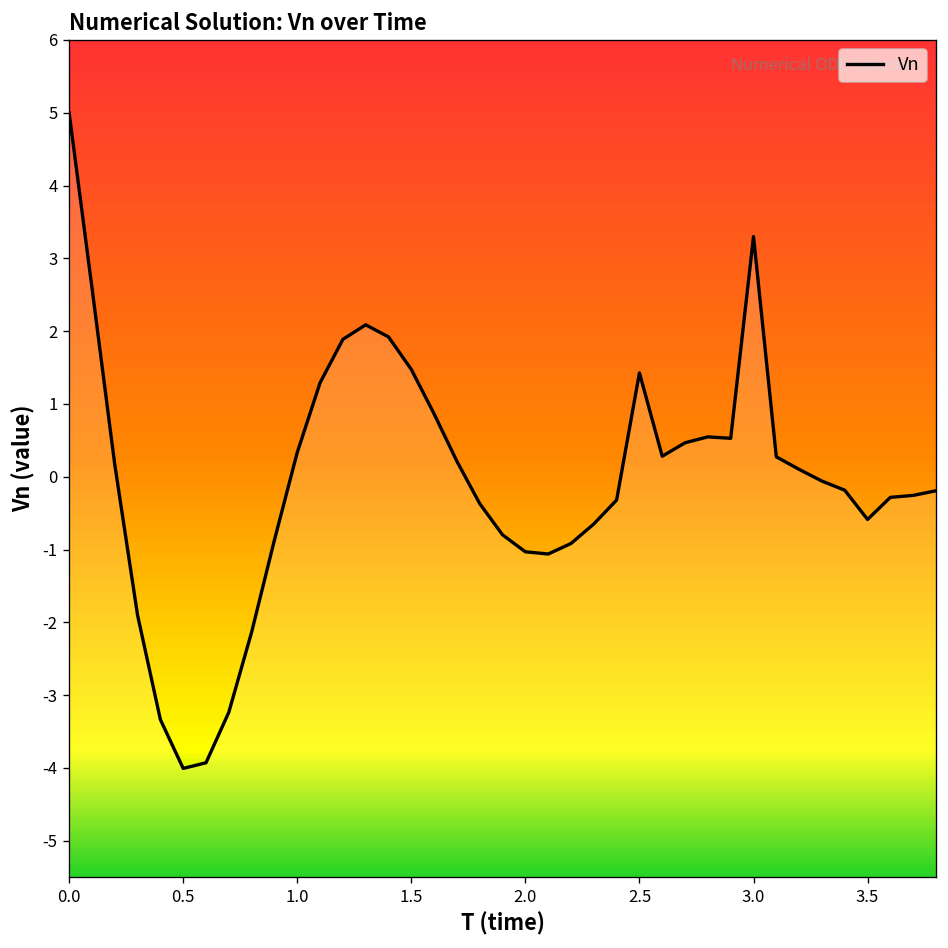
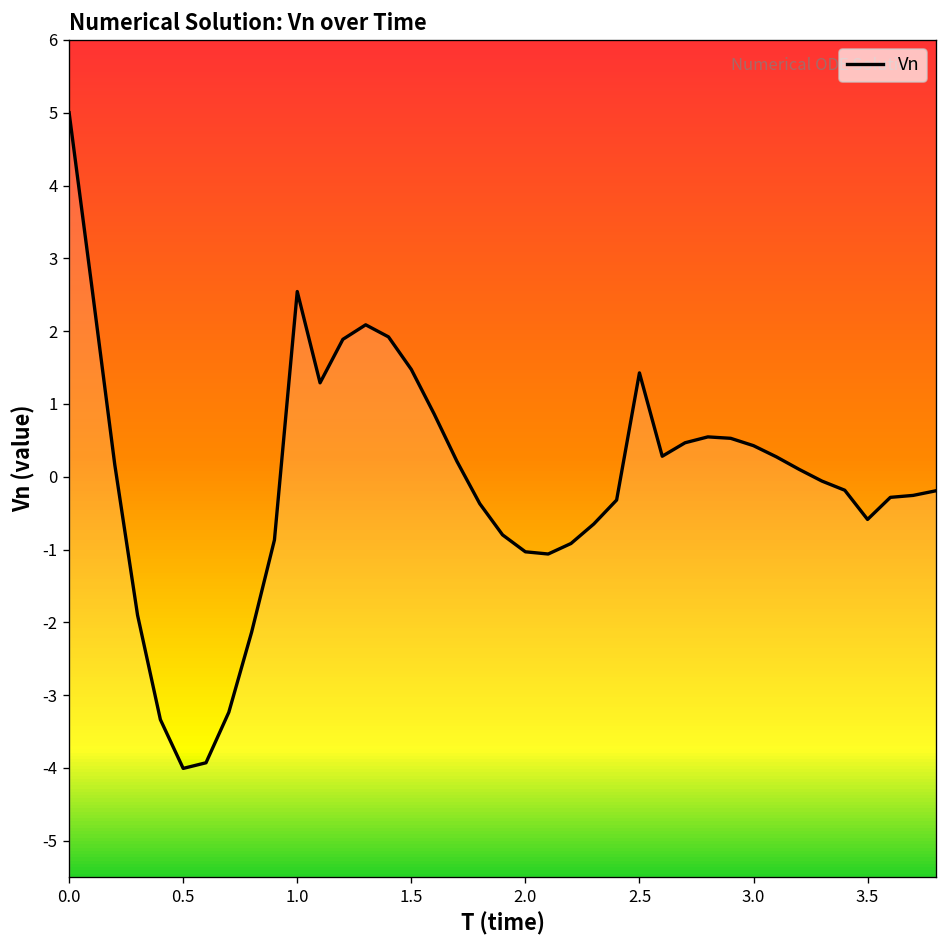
1.0: 0.3 -> 2.5
3.0: 3.3 -> 0.4
